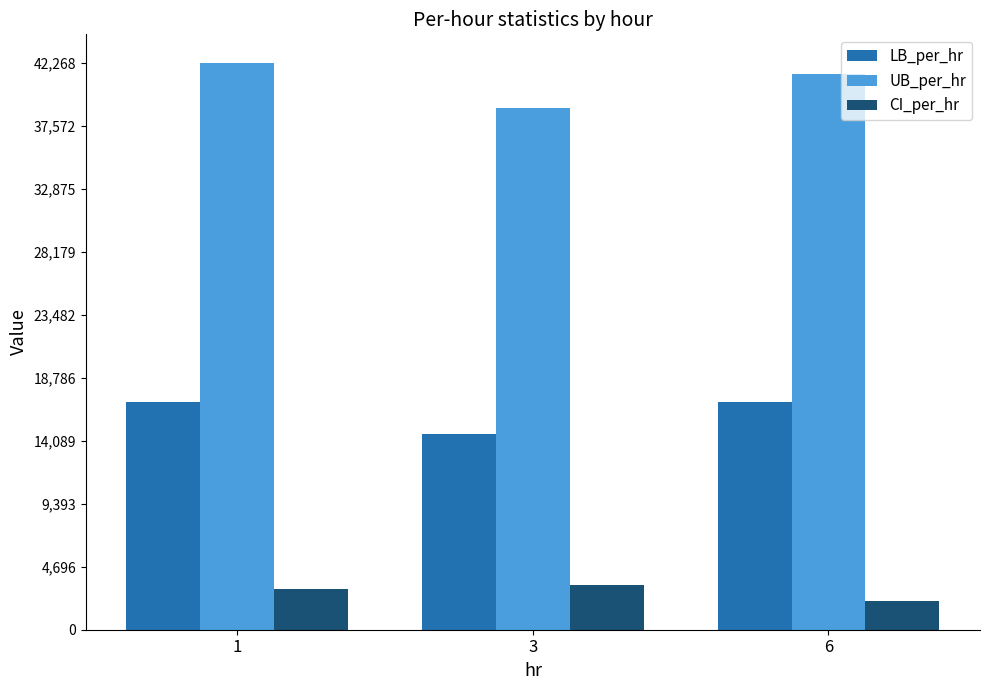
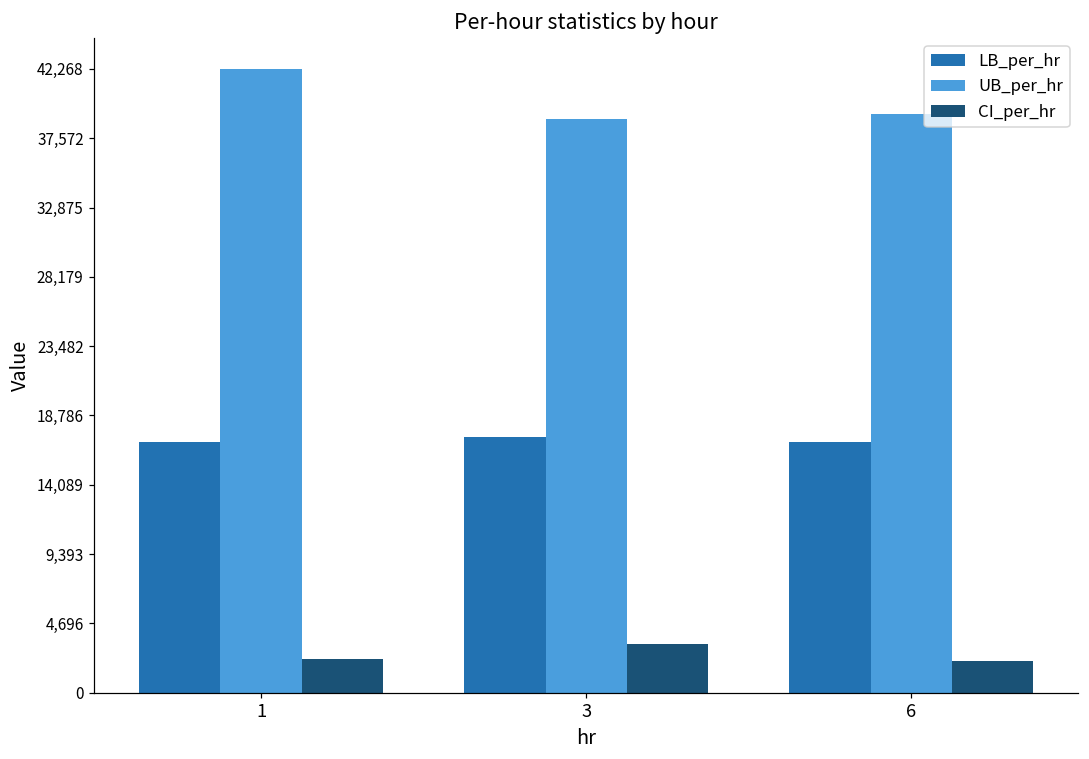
CI_per_hr, 1: 3,100 -> 2,300
LB_per_hr, 3: 14,600 -> 17,300
UB_per_hr, 6: 41,400 -> 39,200
